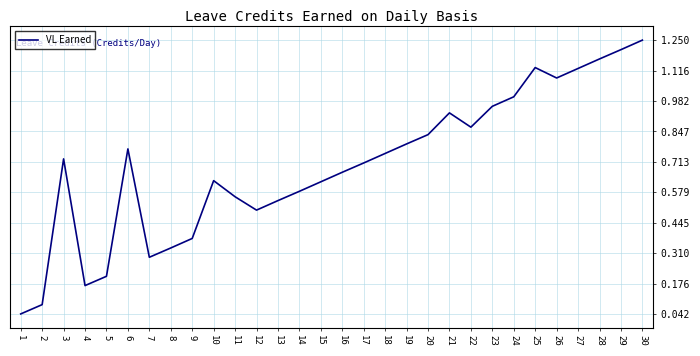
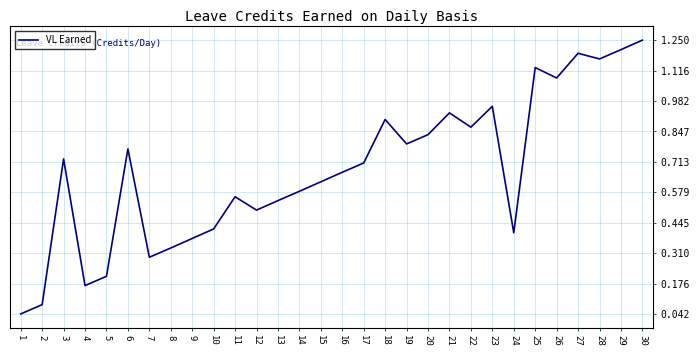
10: 0.63 -> 0.42
18: 0.75 -> 0.90
24: 1.0 -> 0.4
27: 1.13 -> 1.19
